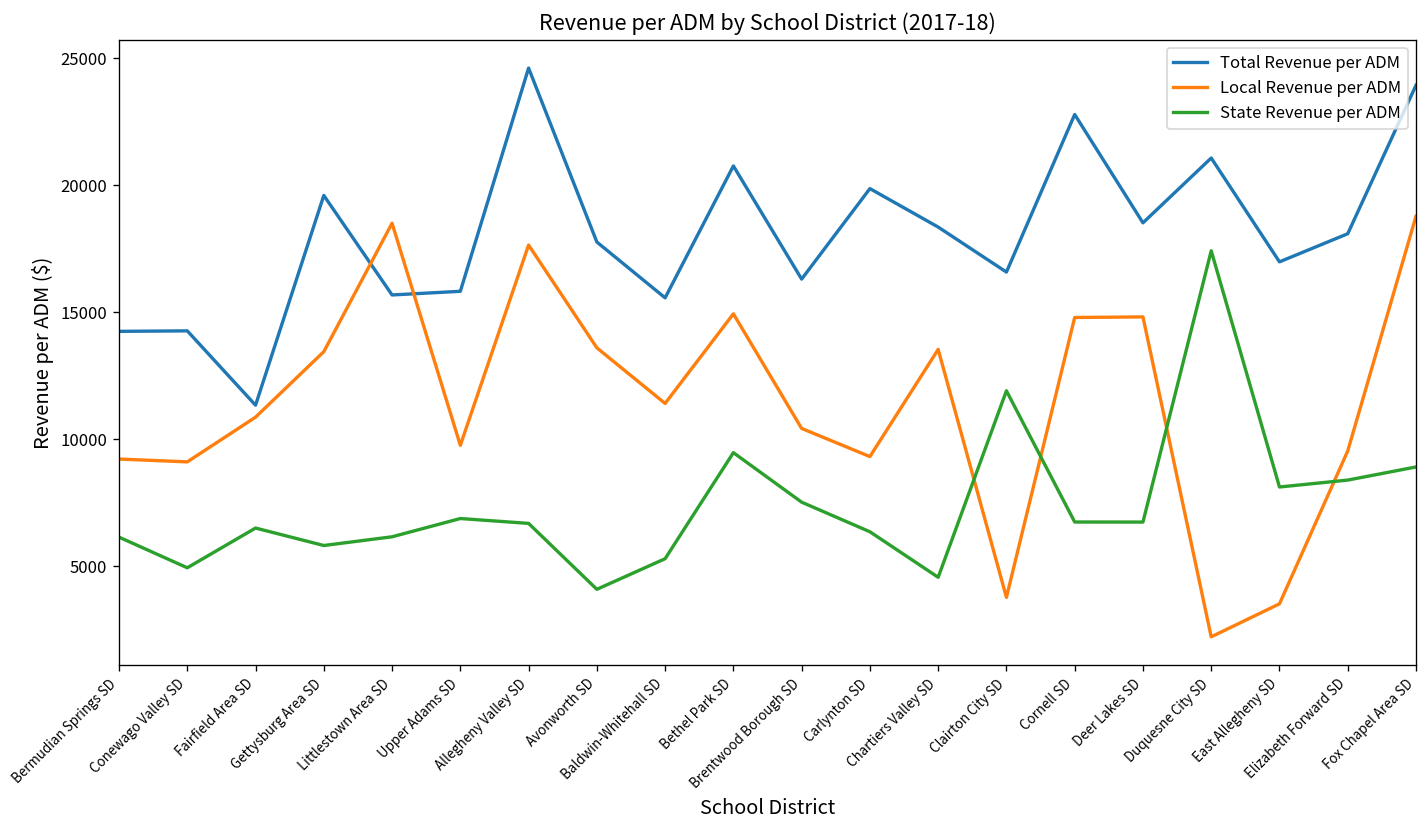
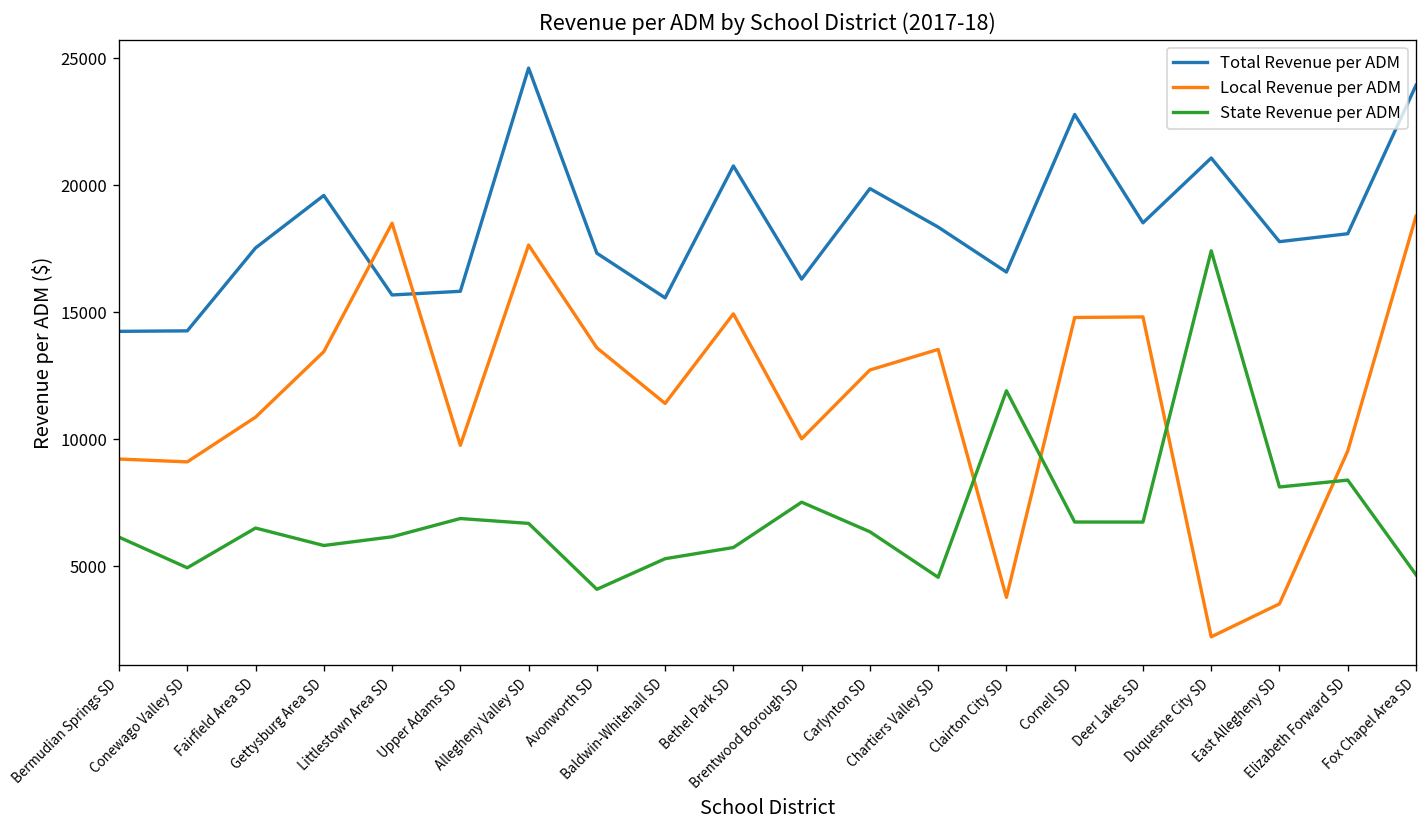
Total Revenue per ADM, Fairfield Area SD: 11300 -> 17500
Total Revenue per ADM, Avonworth SD: 17800 -> 17300
State Revenue per ADM, Bethel Park SD: 9500 -> 5700
Local Revenue per ADM, Brentwood Borough SD: 10400 -> 10000
Local Revenue per ADM, Carlynton SD: 9300 -> 12700
Total Revenue per ADM, East Allegheny SD: 17000 -> 17800
State Revenue per ADM, Fox Chapel Area SD: 8900 -> 4700
